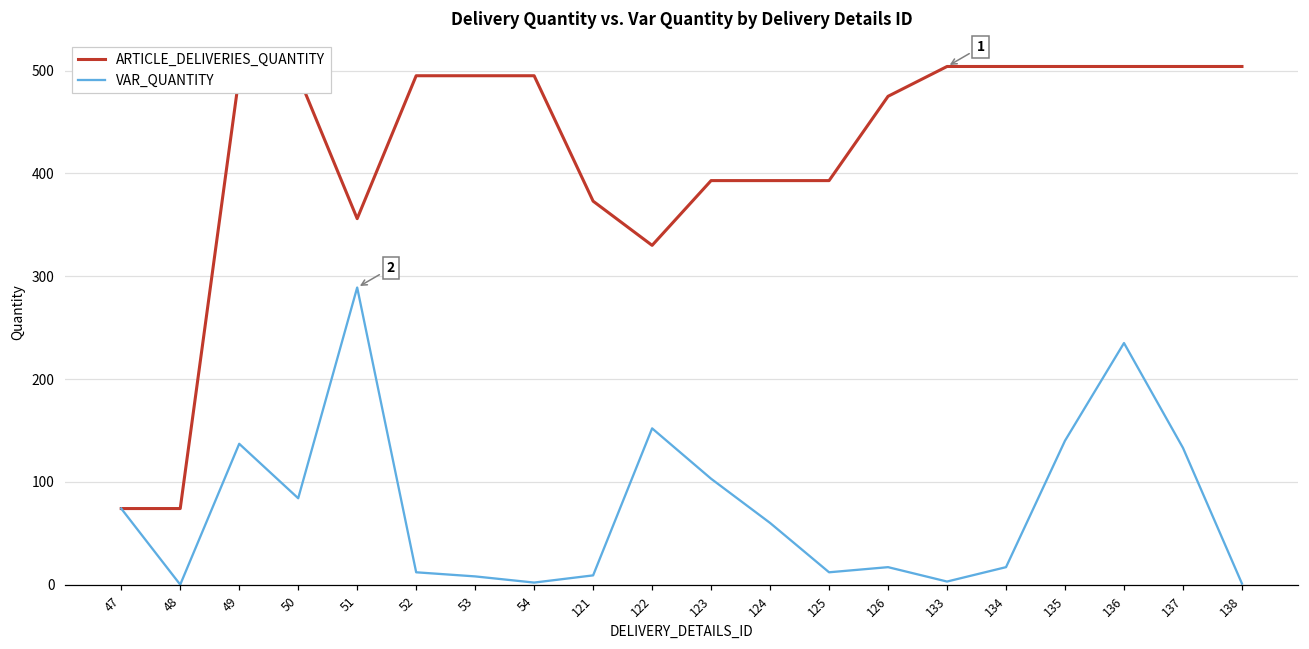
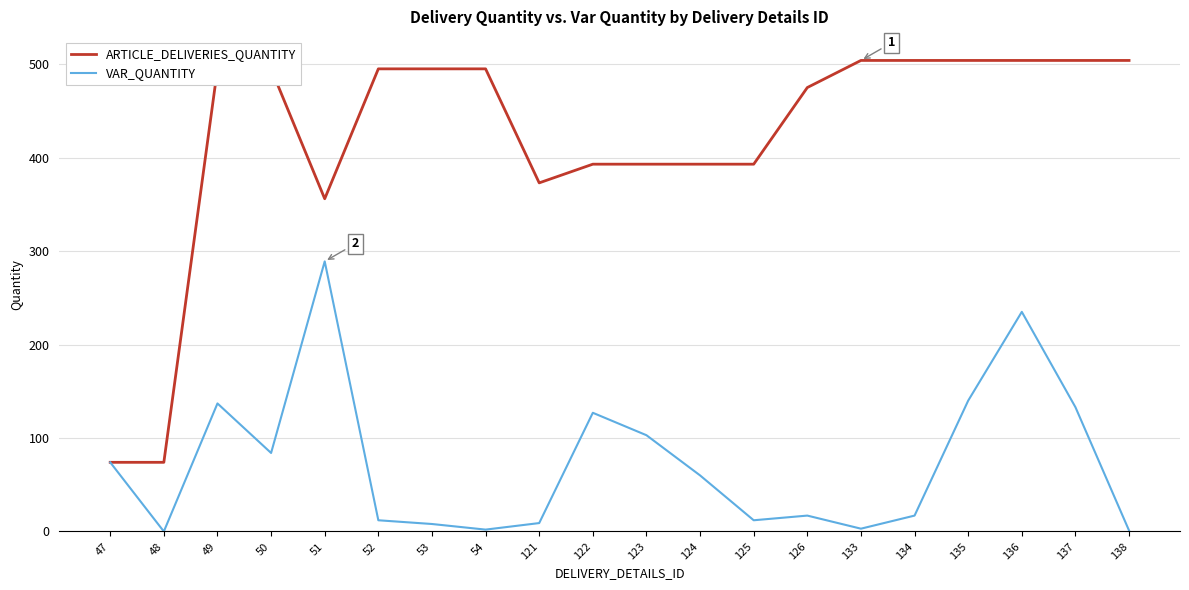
ARTICLE_DELIVERIES_QUANTITY, 122: 330 -> 390
VAR_QUANTITY, 122: 150 -> 130
